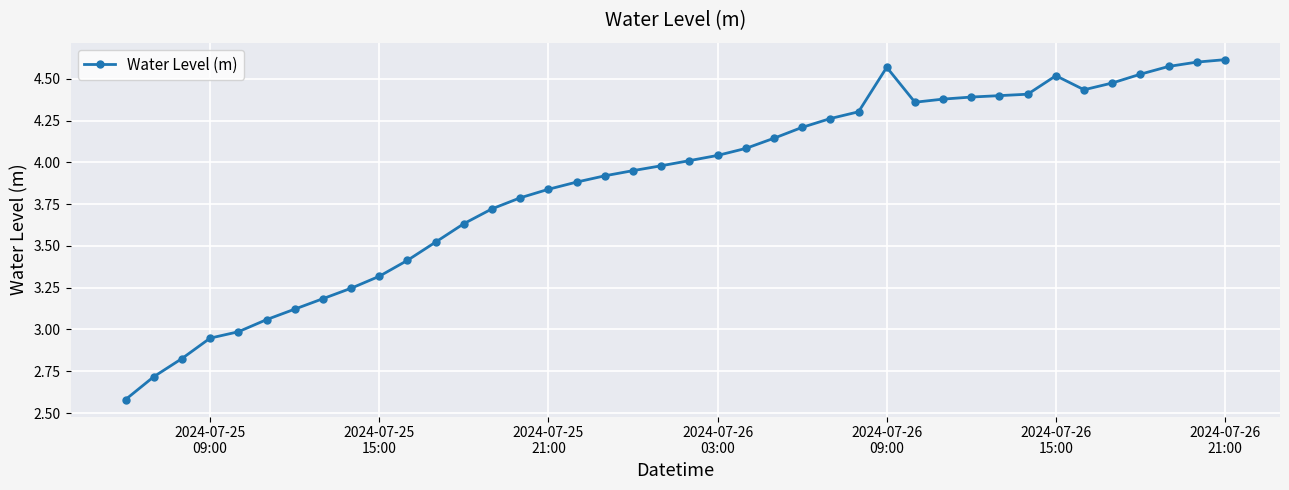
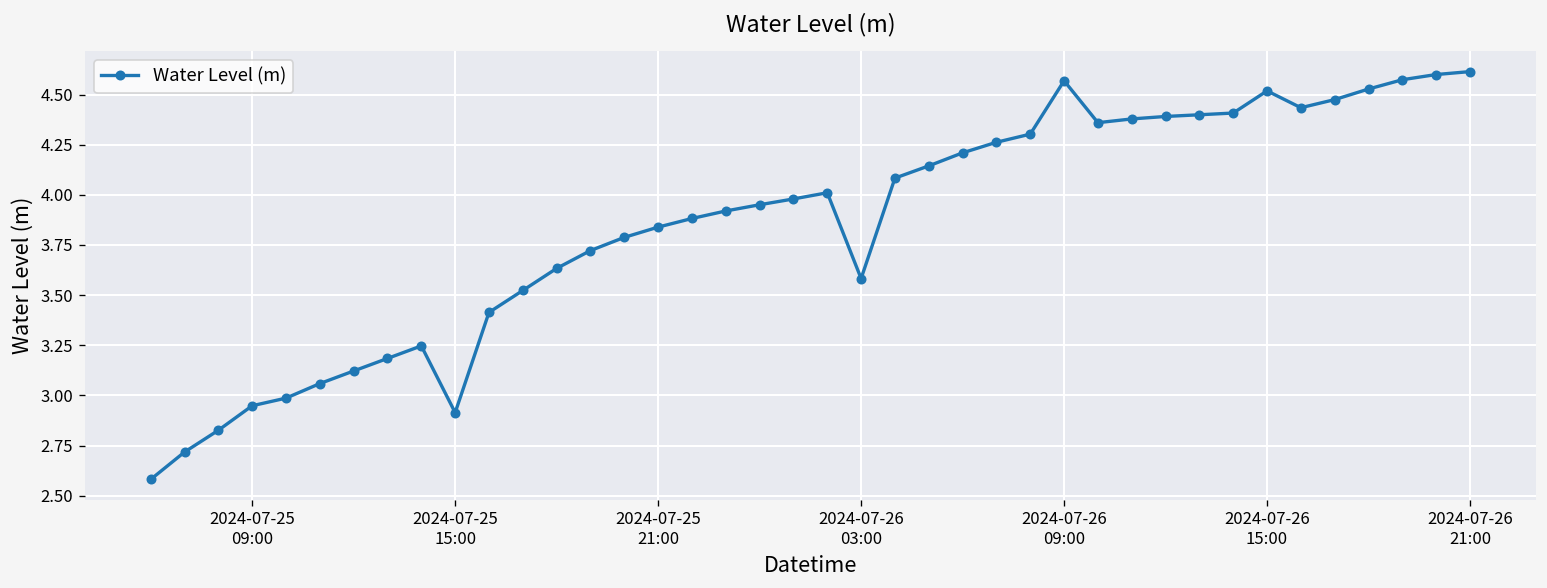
2024-07-25 15:00: 3.32 -> 2.91
2024-07-26 03:00: 4.04 -> 3.58
